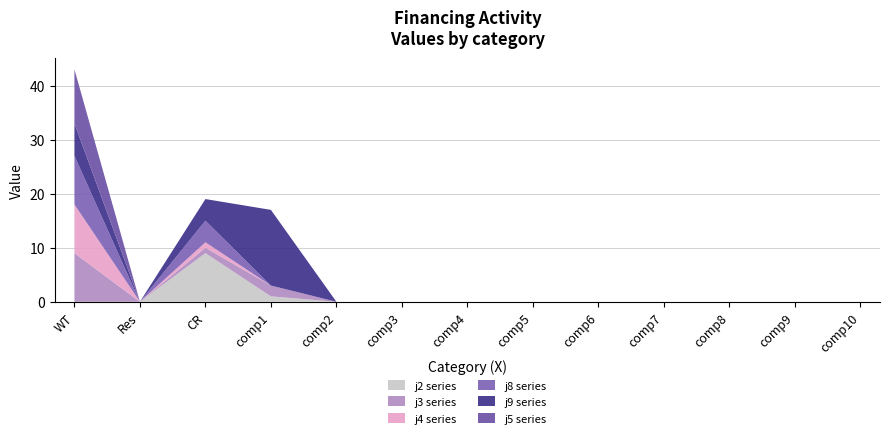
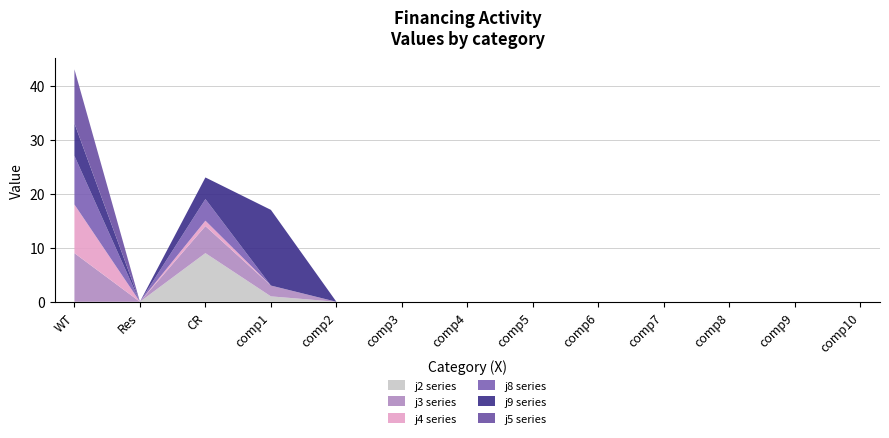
j3 series, CR: 1 -> 5
